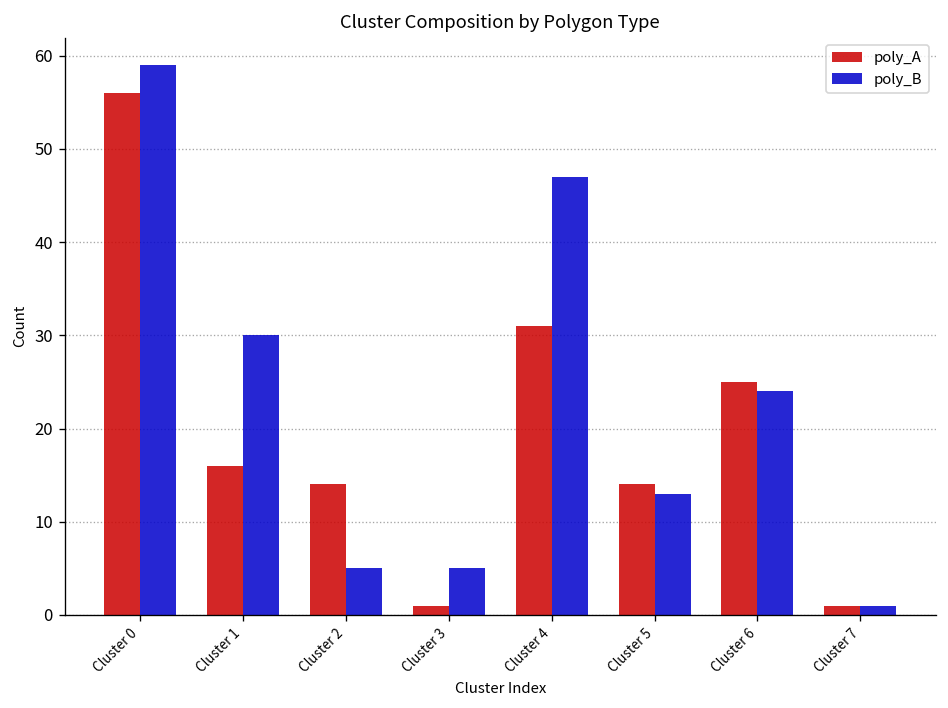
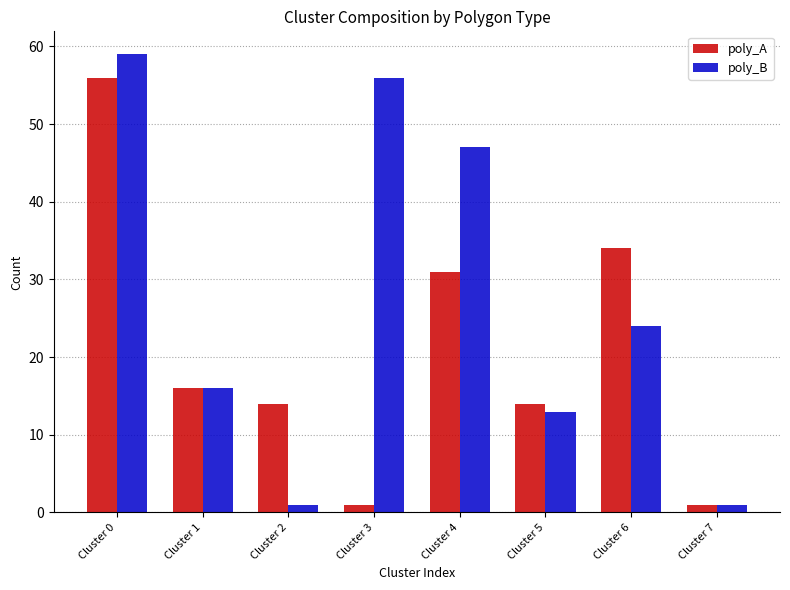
poly_B, Cluster 1: 30 -> 16
poly_B, Cluster 2: 5 -> 1
poly_B, Cluster 3: 5 -> 56
poly_A, Cluster 6: 25 -> 34
